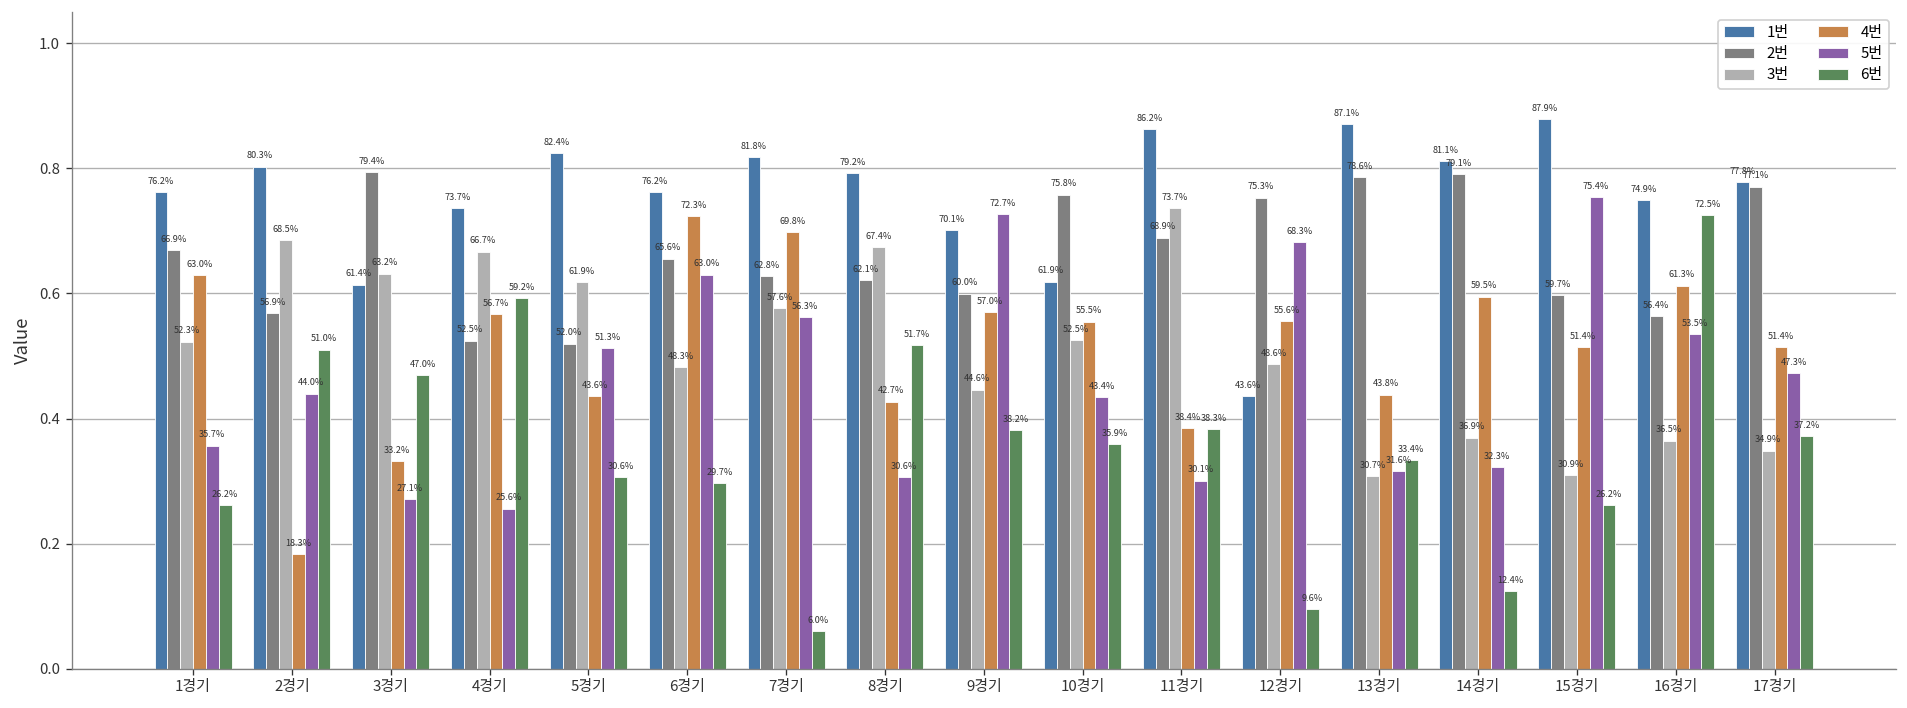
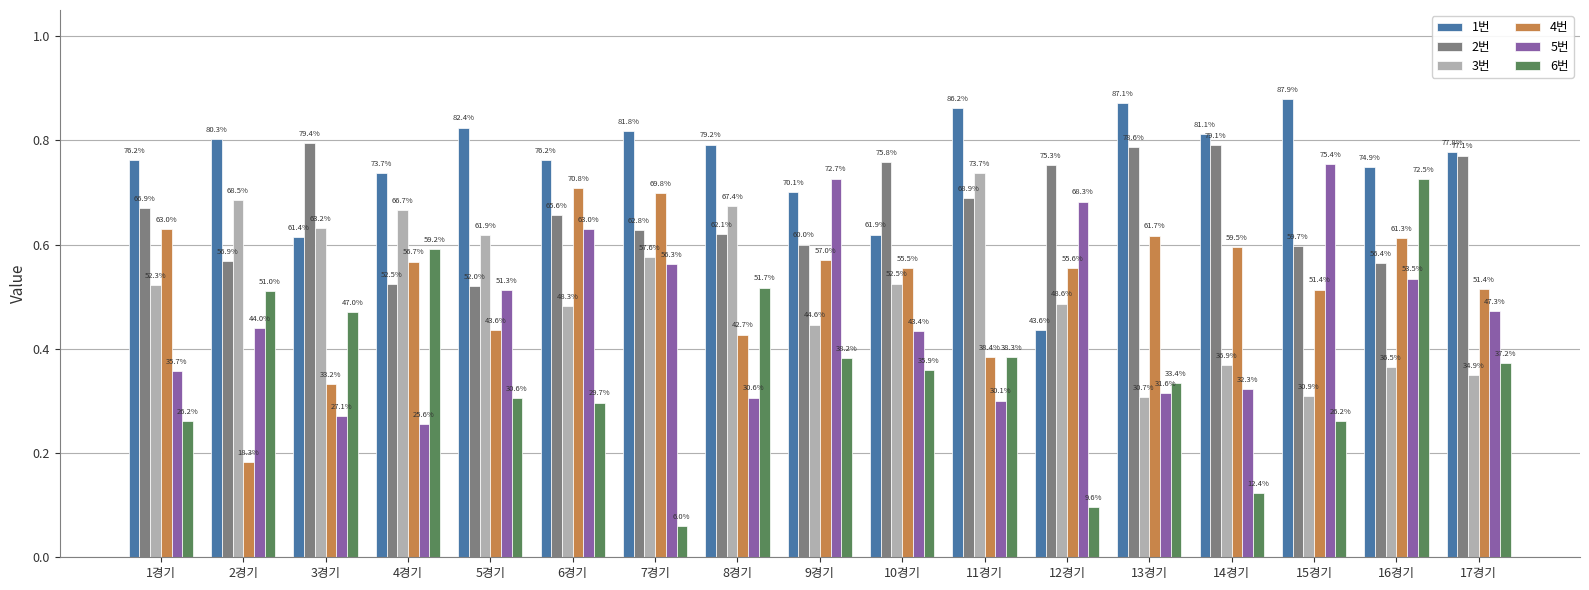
4번, 6경기: 72.3% -> 70.8%
4번, 13경기: 43.8% -> 61.7%
